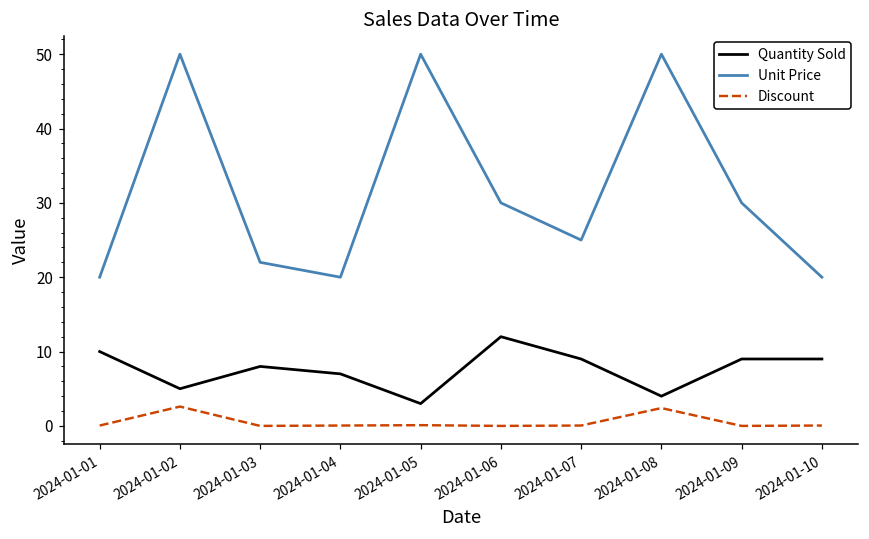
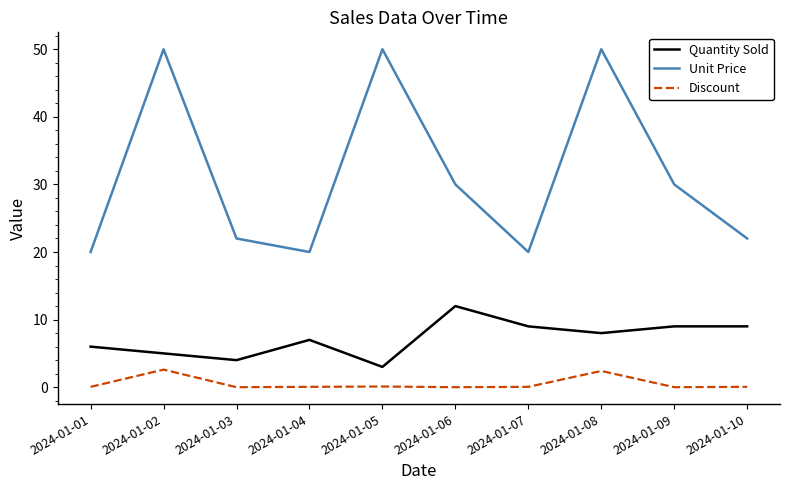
Quantity Sold, 2024-01-01: 10 -> 6
Quantity Sold, 2024-01-03: 8 -> 4
Unit Price, 2024-01-07: 25 -> 20
Quantity Sold, 2024-01-08: 4 -> 8
Unit Price, 2024-01-10: 20 -> 22
